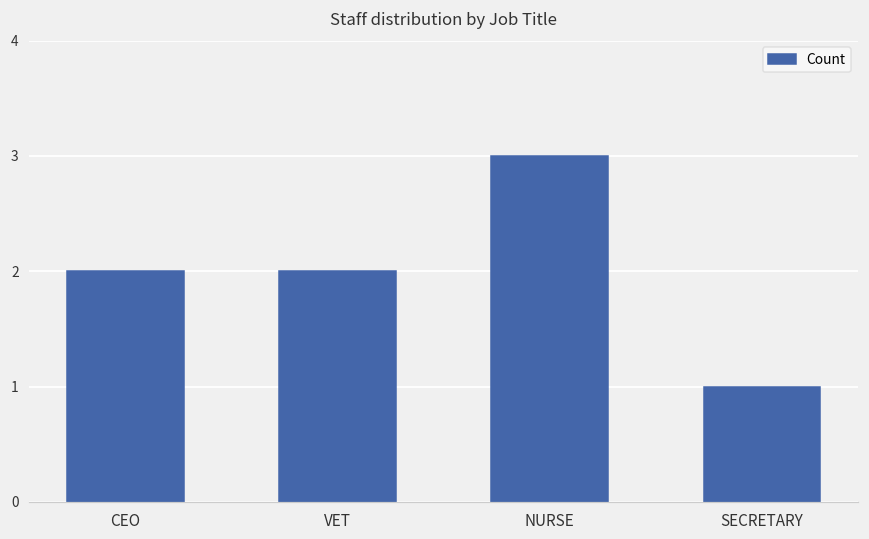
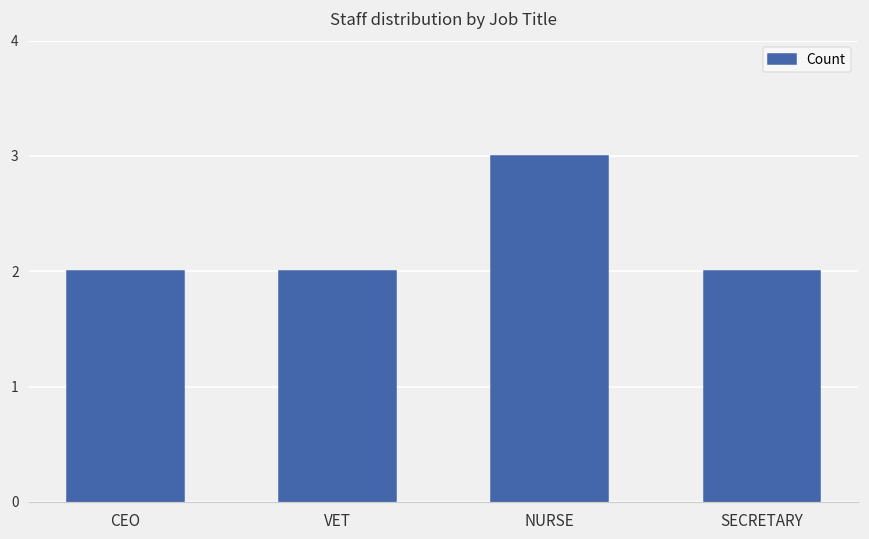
SECRETARY: 1 -> 2
